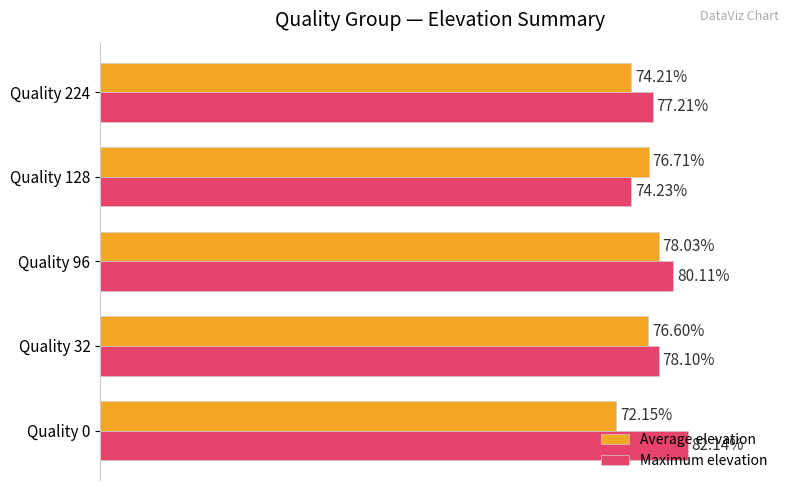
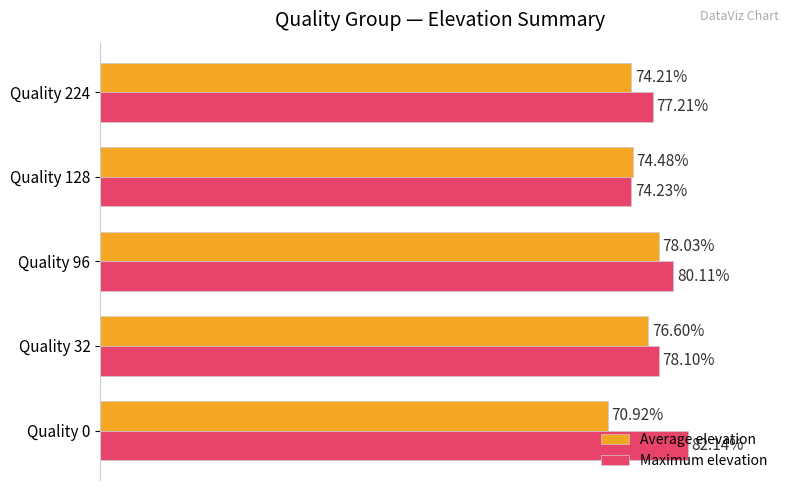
Average elevation, Quality 128: 76.71% -> 74.48%
Average elevation, Quality 0: 72.15% -> 70.92%
